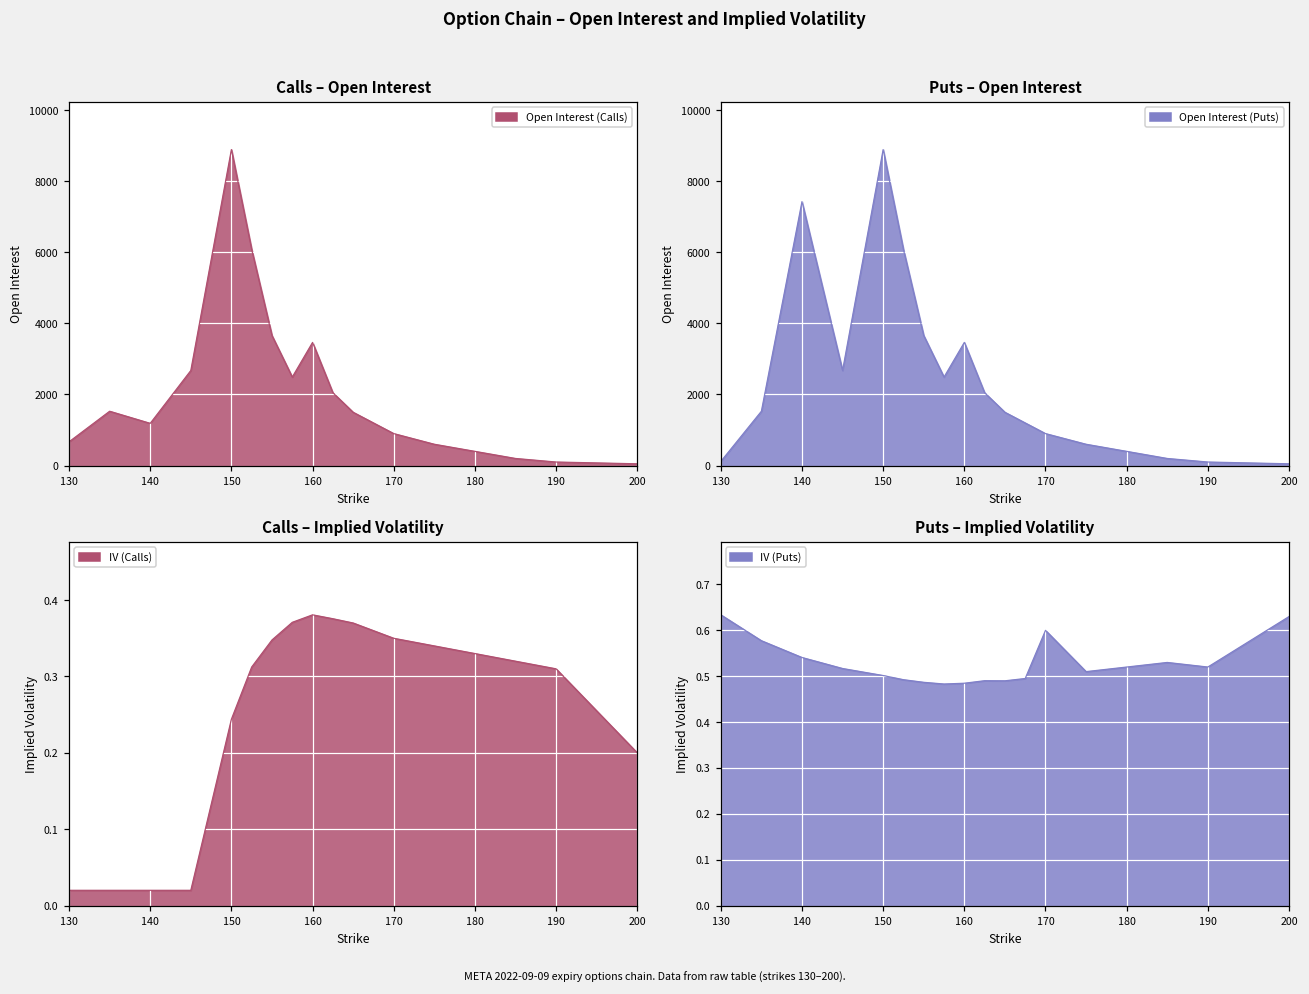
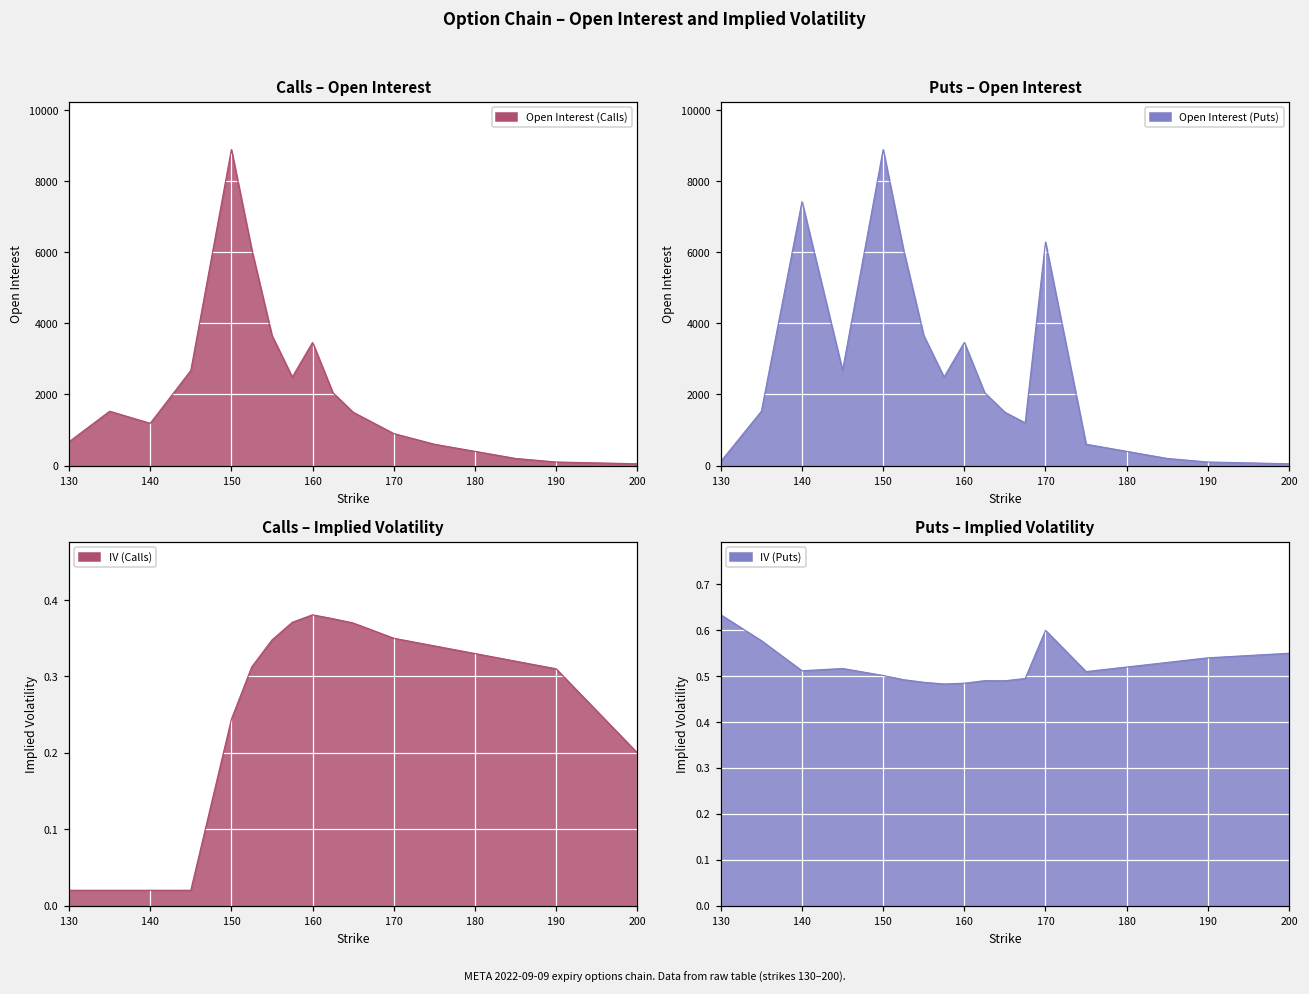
Puts – Open Interest, 170: 900 -> 6300
Puts – Implied Volatility, 140: 0.54 -> 0.51
Puts – Implied Volatility, 190: 0.52 -> 0.54
Puts – Implied Volatility, 200: 0.63 -> 0.55
